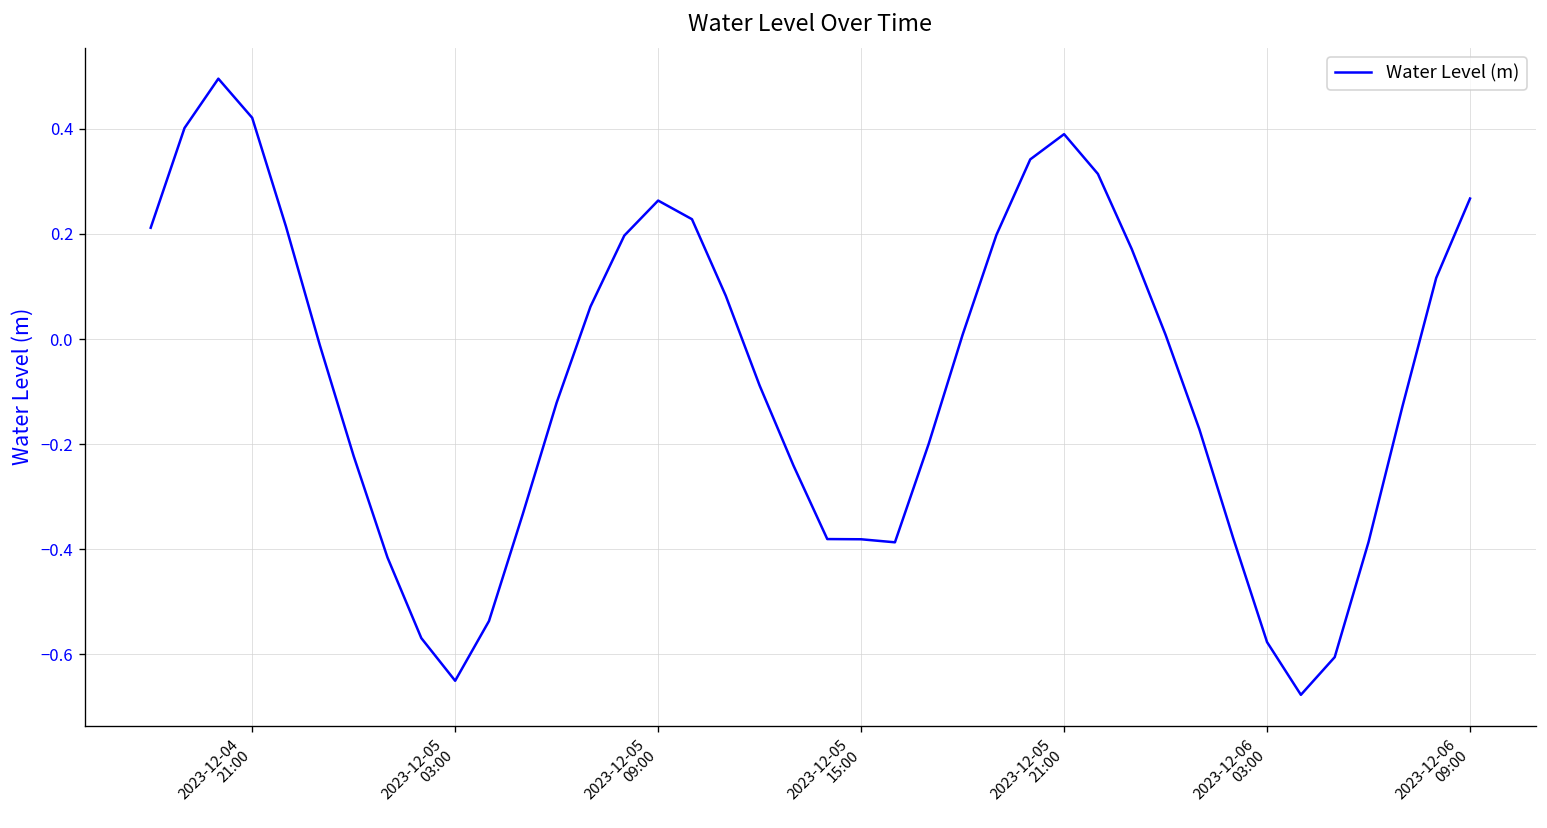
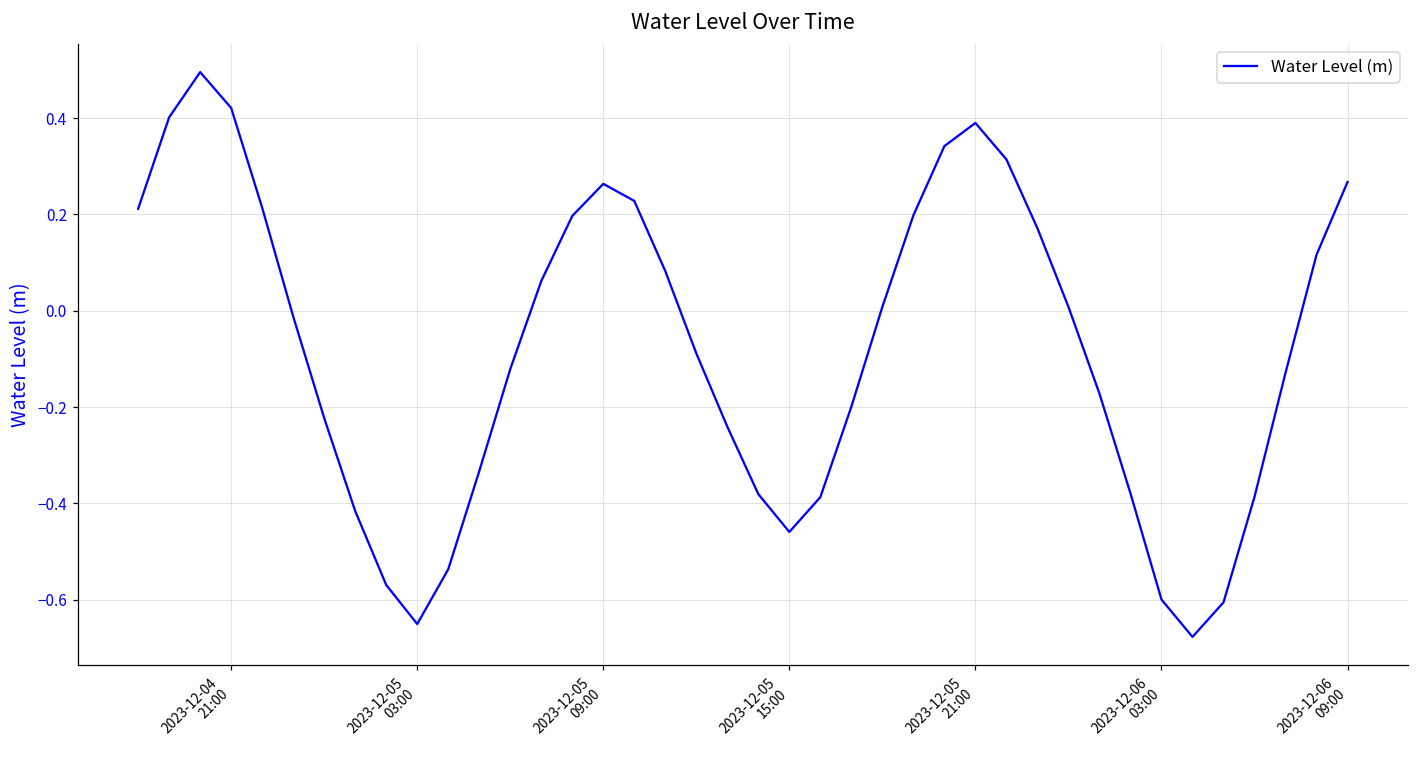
2023-12-05 15:00: -0.38 -> -0.46
2023-12-06 03:00: -0.58 -> -0.60
